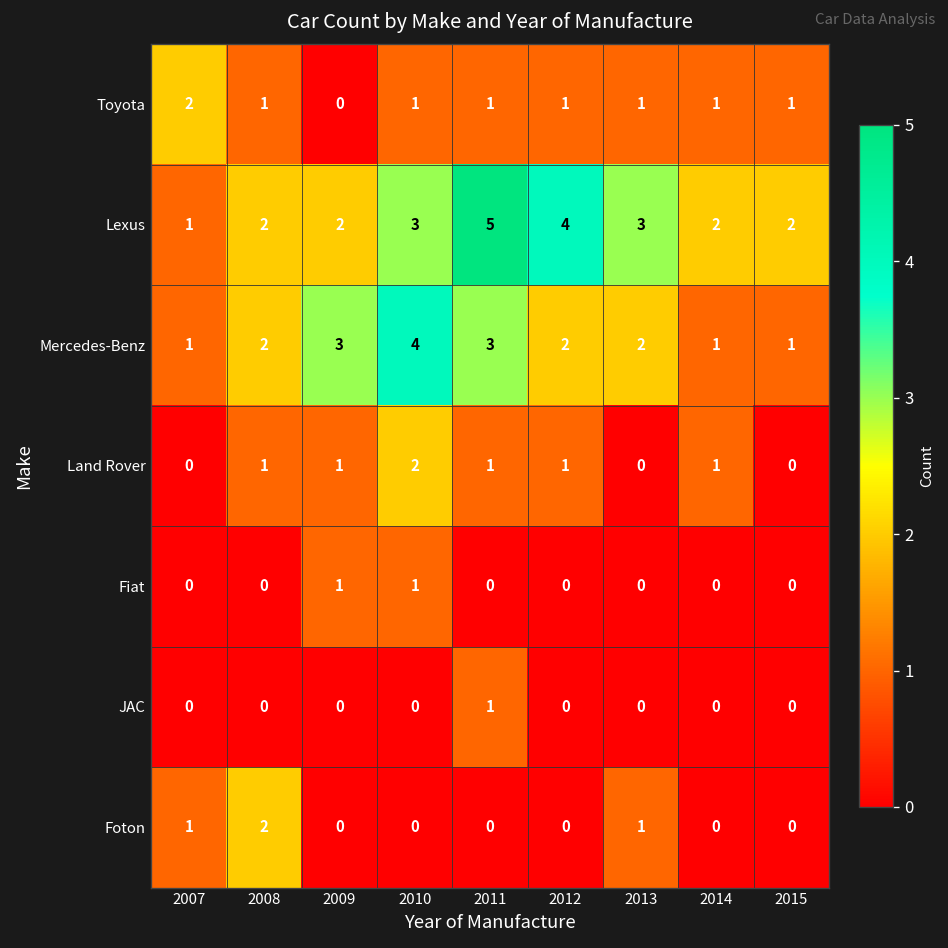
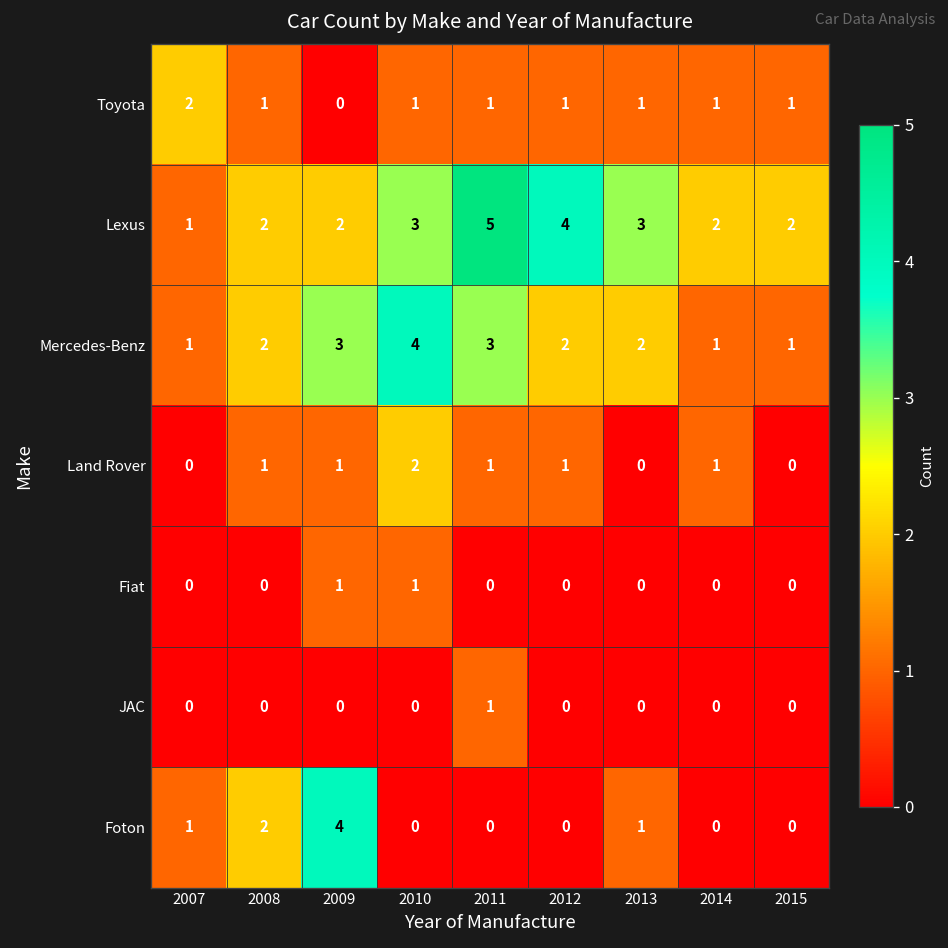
Foton, 2009: 0 -> 4
